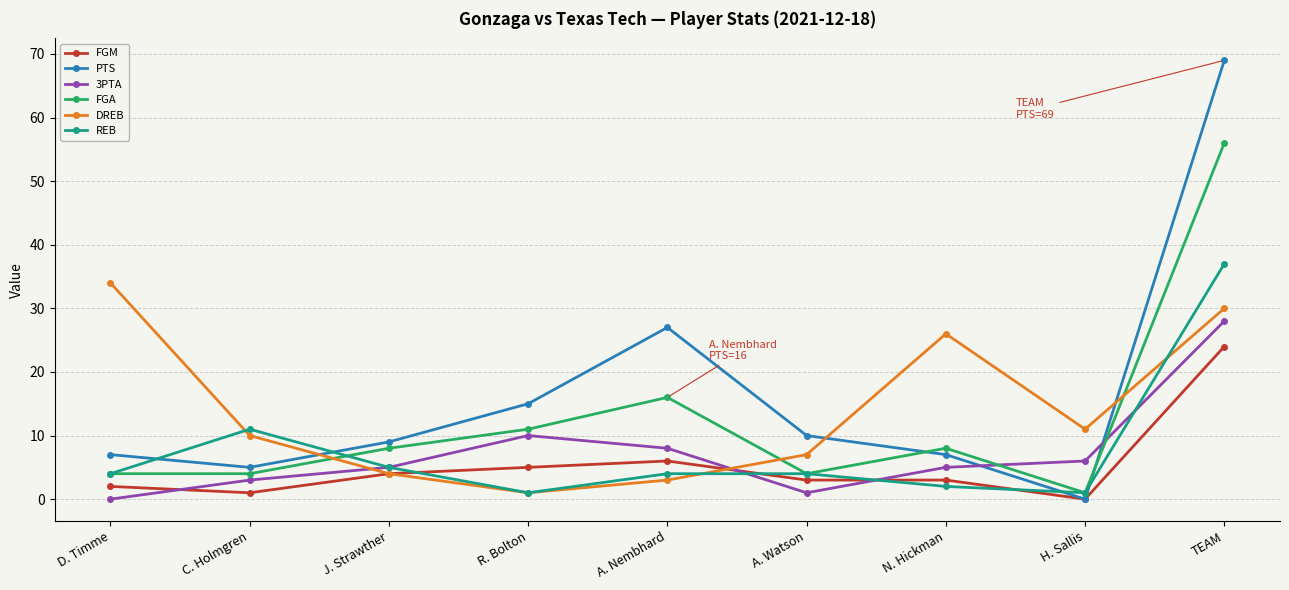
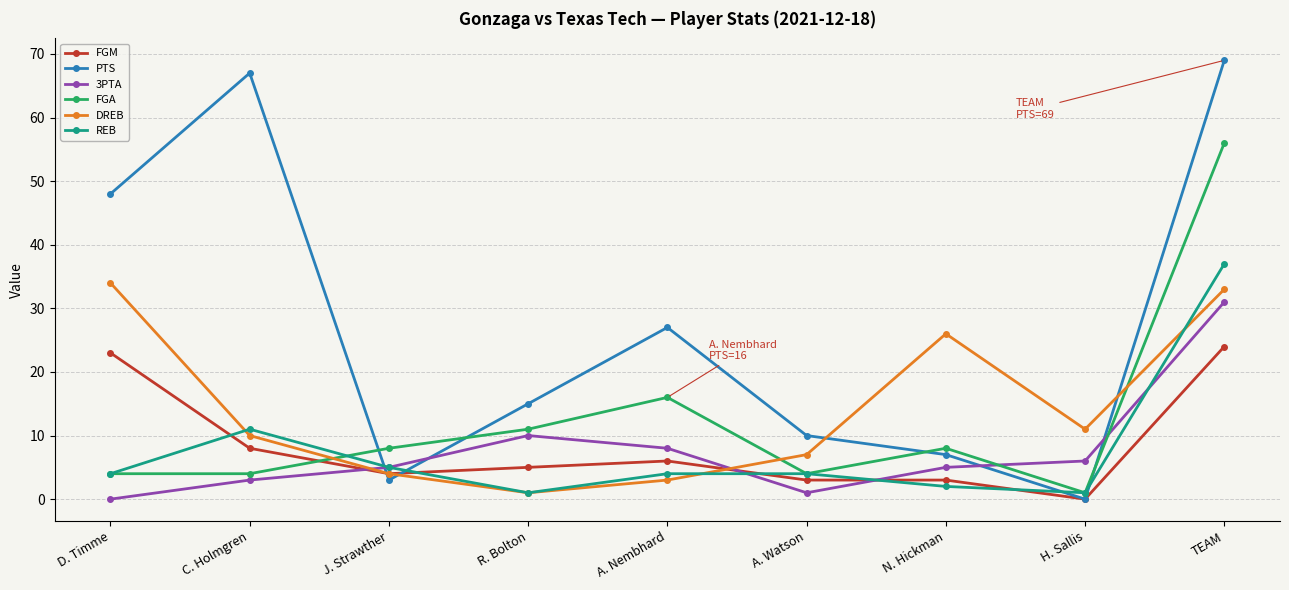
FGM, D. Timme: 2 -> 23
PTS, D. Timme: 7 -> 48
FGM, C. Holmgren: 1 -> 8
PTS, C. Holmgren: 5 -> 67
PTS, J. Strawther: 9 -> 3
3PTA, TEAM: 28 -> 31
DREB, TEAM: 30 -> 33
